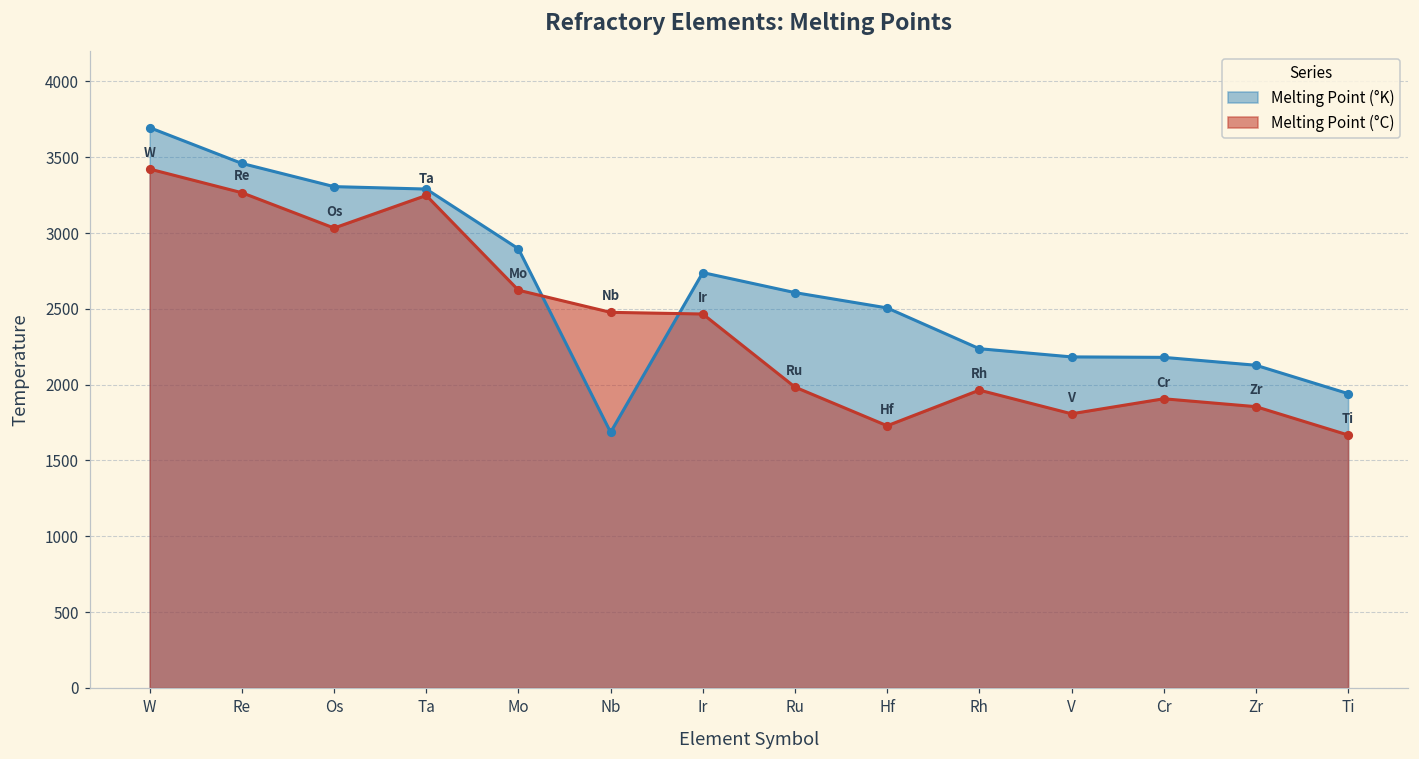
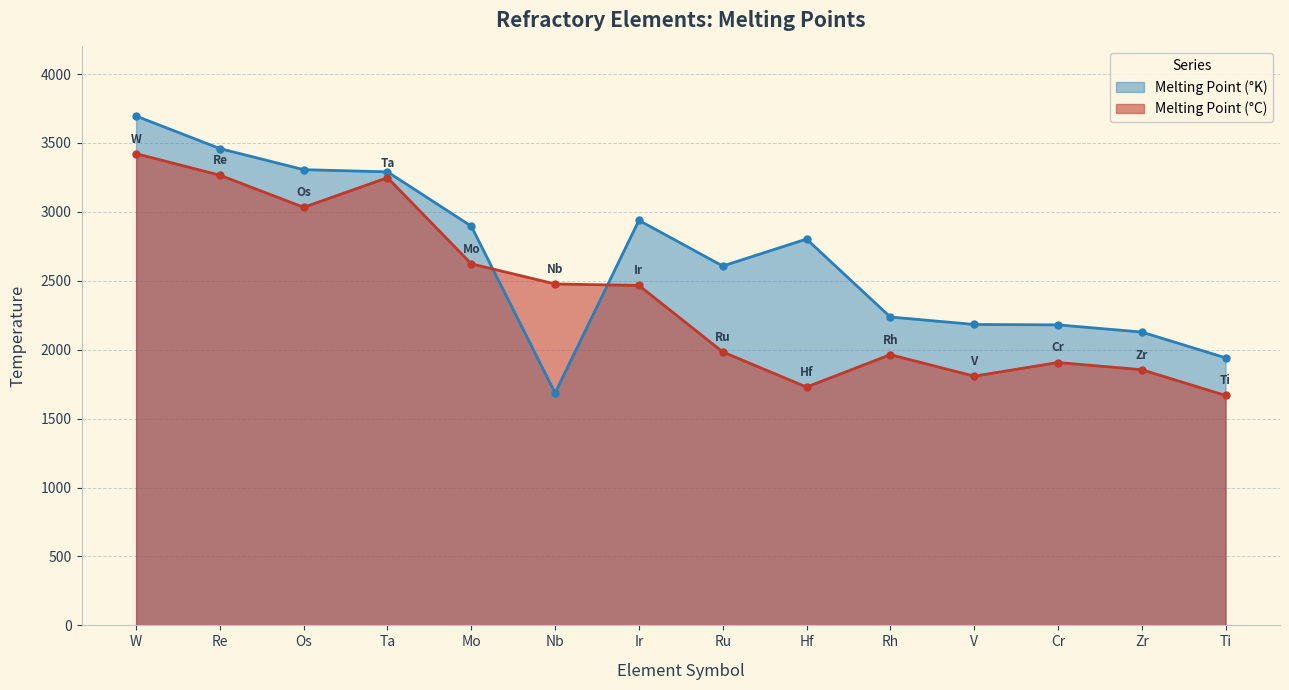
Melting Point (°K), Ir: 2740 -> 2940
Melting Point (°K), Hf: 2510 -> 2800
